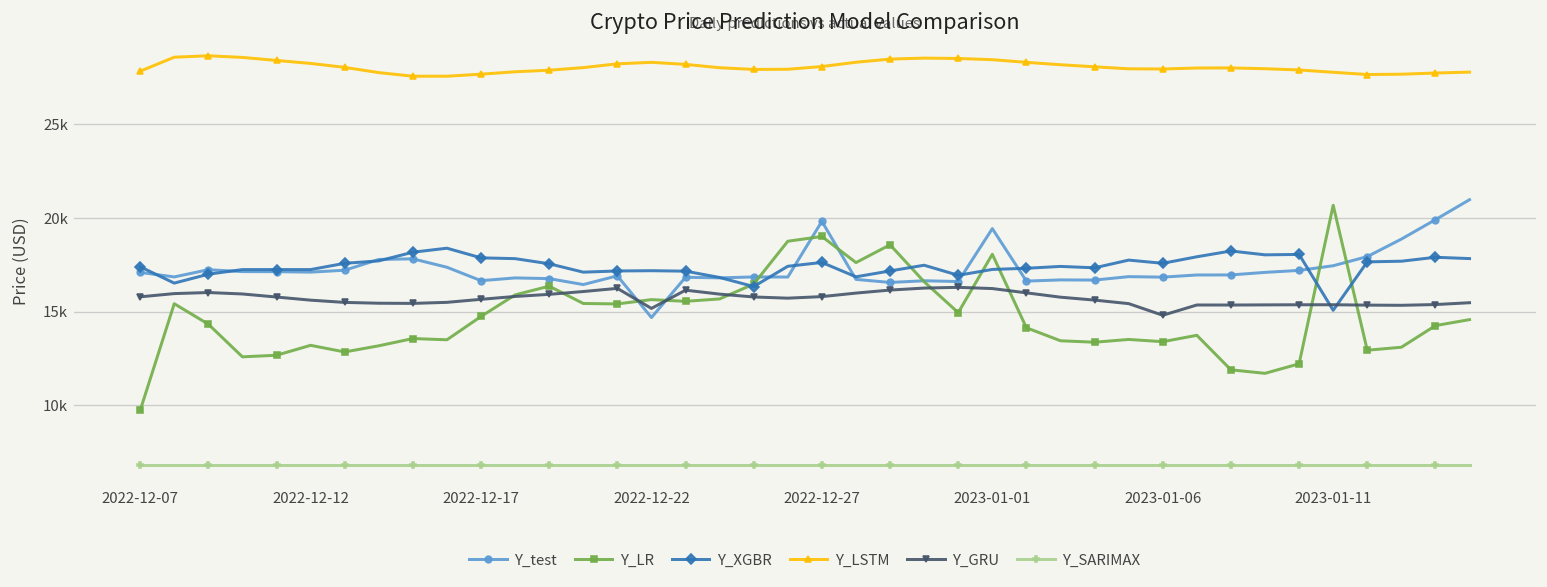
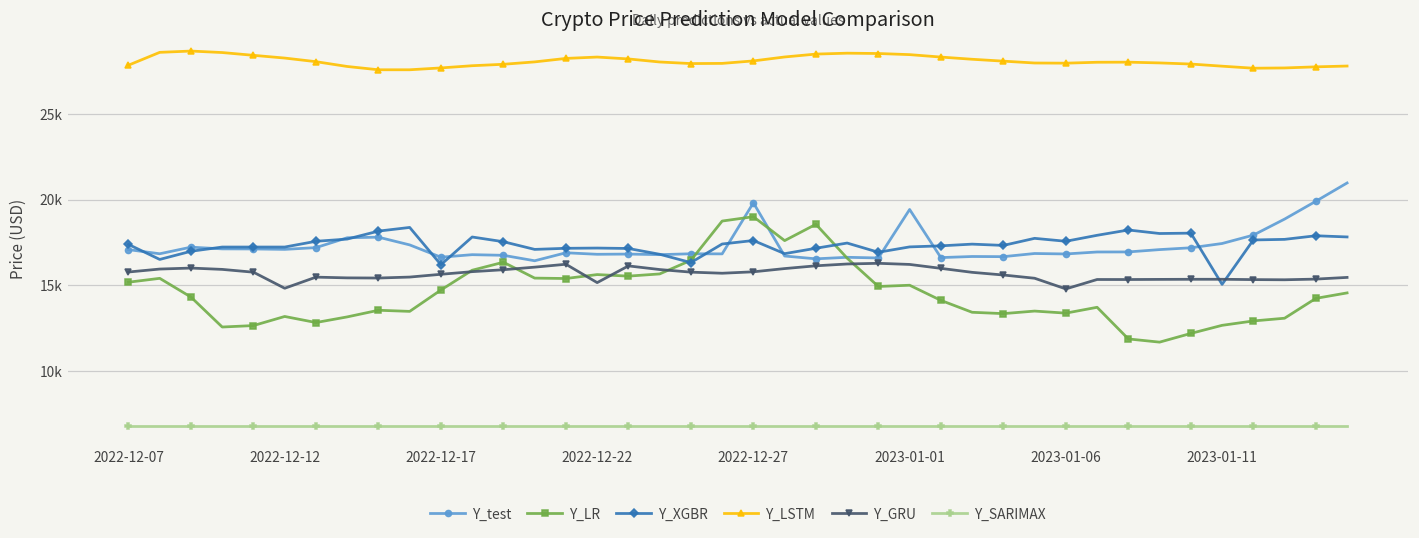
Y_LR, 2022-12-07: 9700 -> 15200
Y_GRU, 2022-12-12: 15600 -> 14800
Y_XGBR, 2022-12-17: 17900 -> 16200
Y_test, 2022-12-22: 14700 -> 16800
Y_LR, 2023-01-01: 18100 -> 15000
Y_LR, 2023-01-11: 20700 -> 12700
